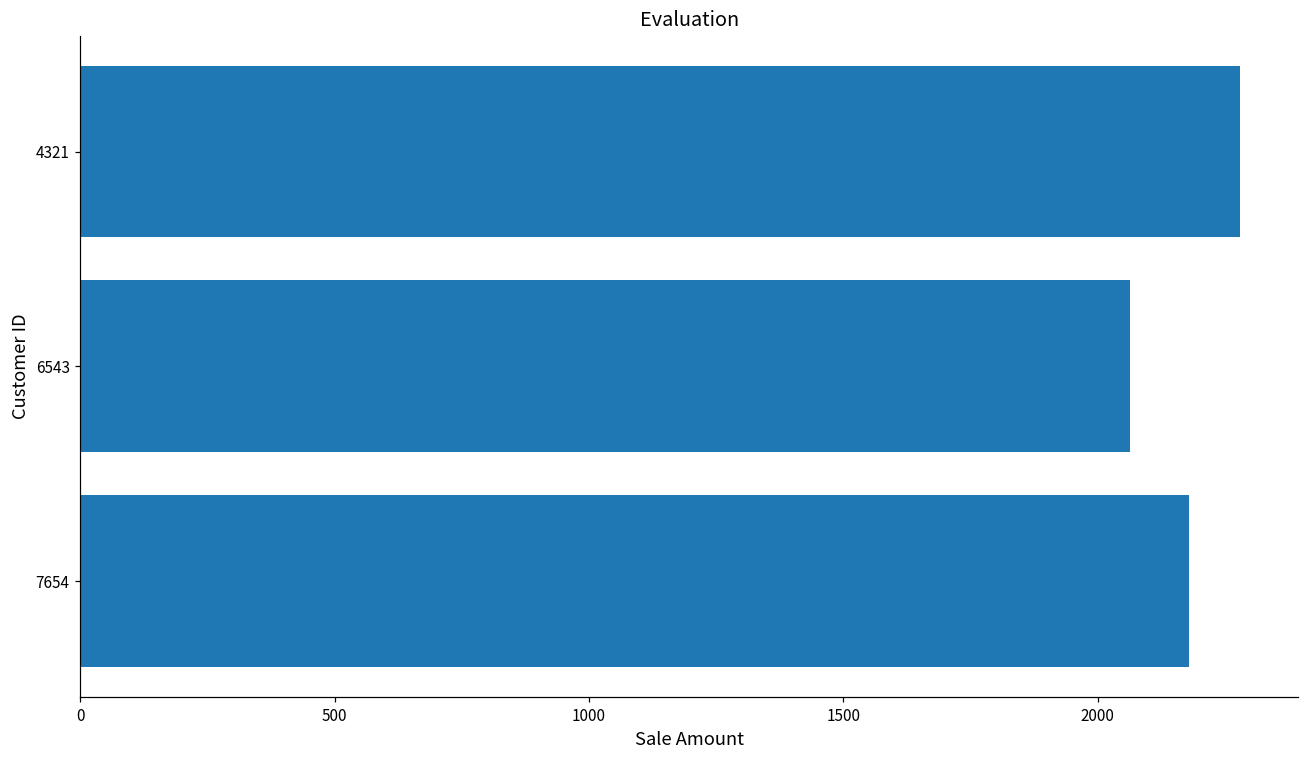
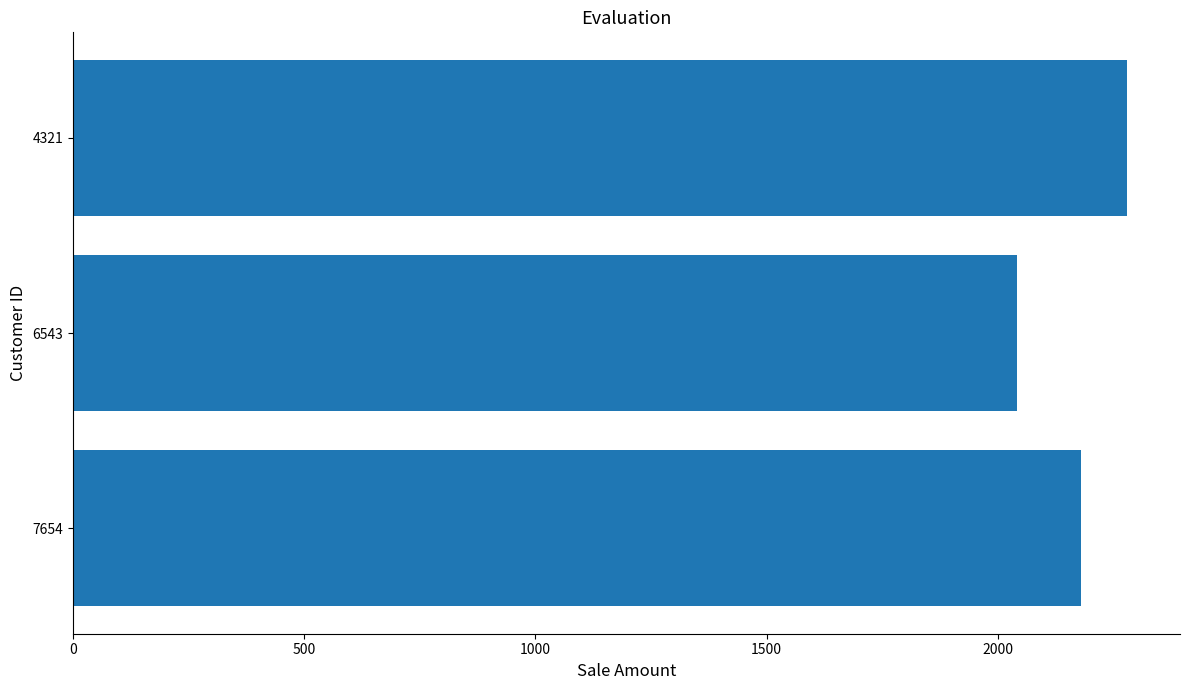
6543: 2060 -> 2040
